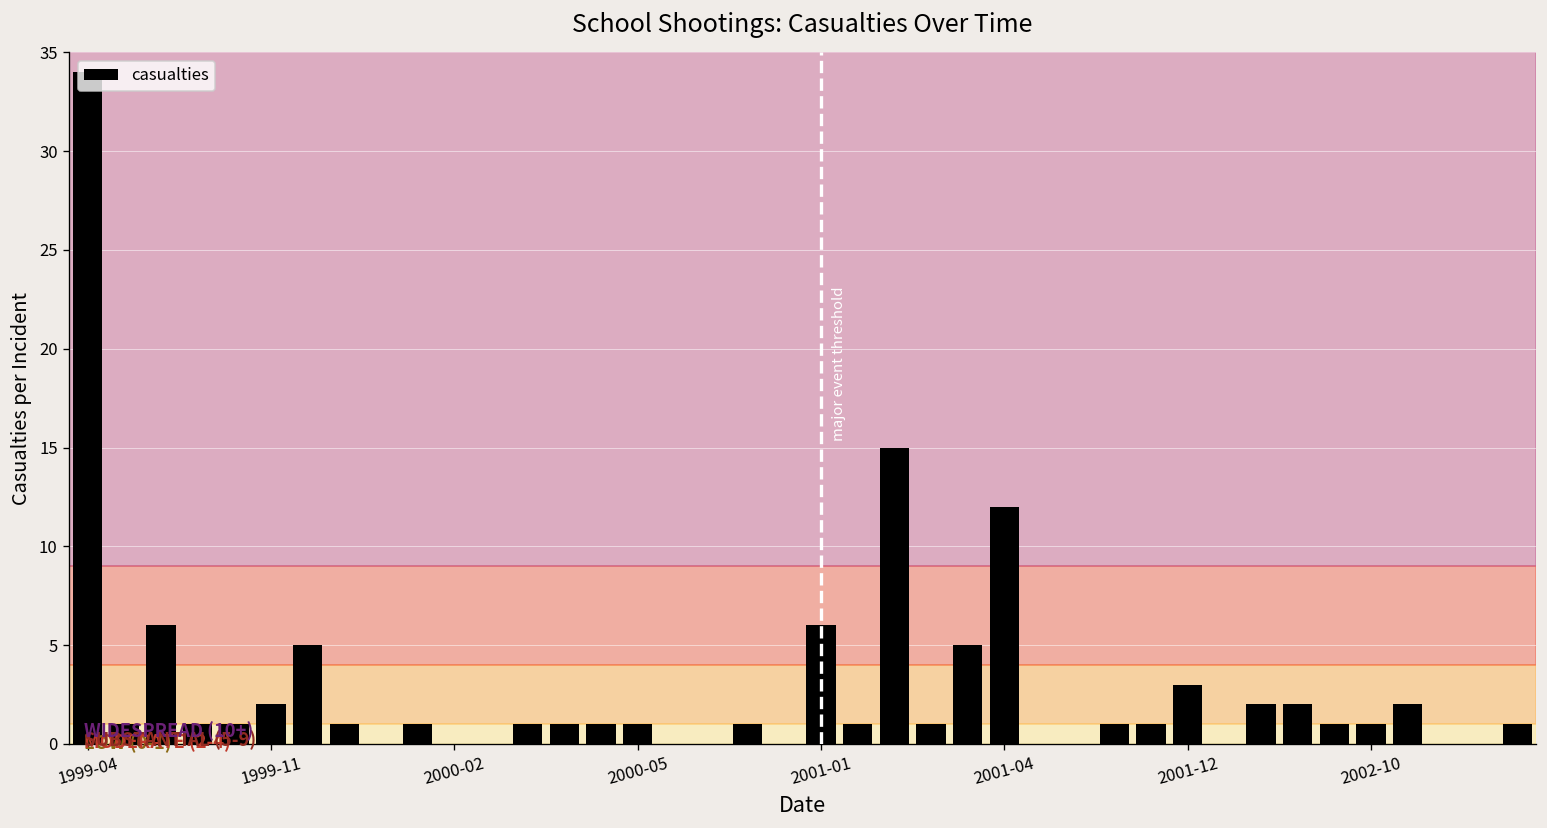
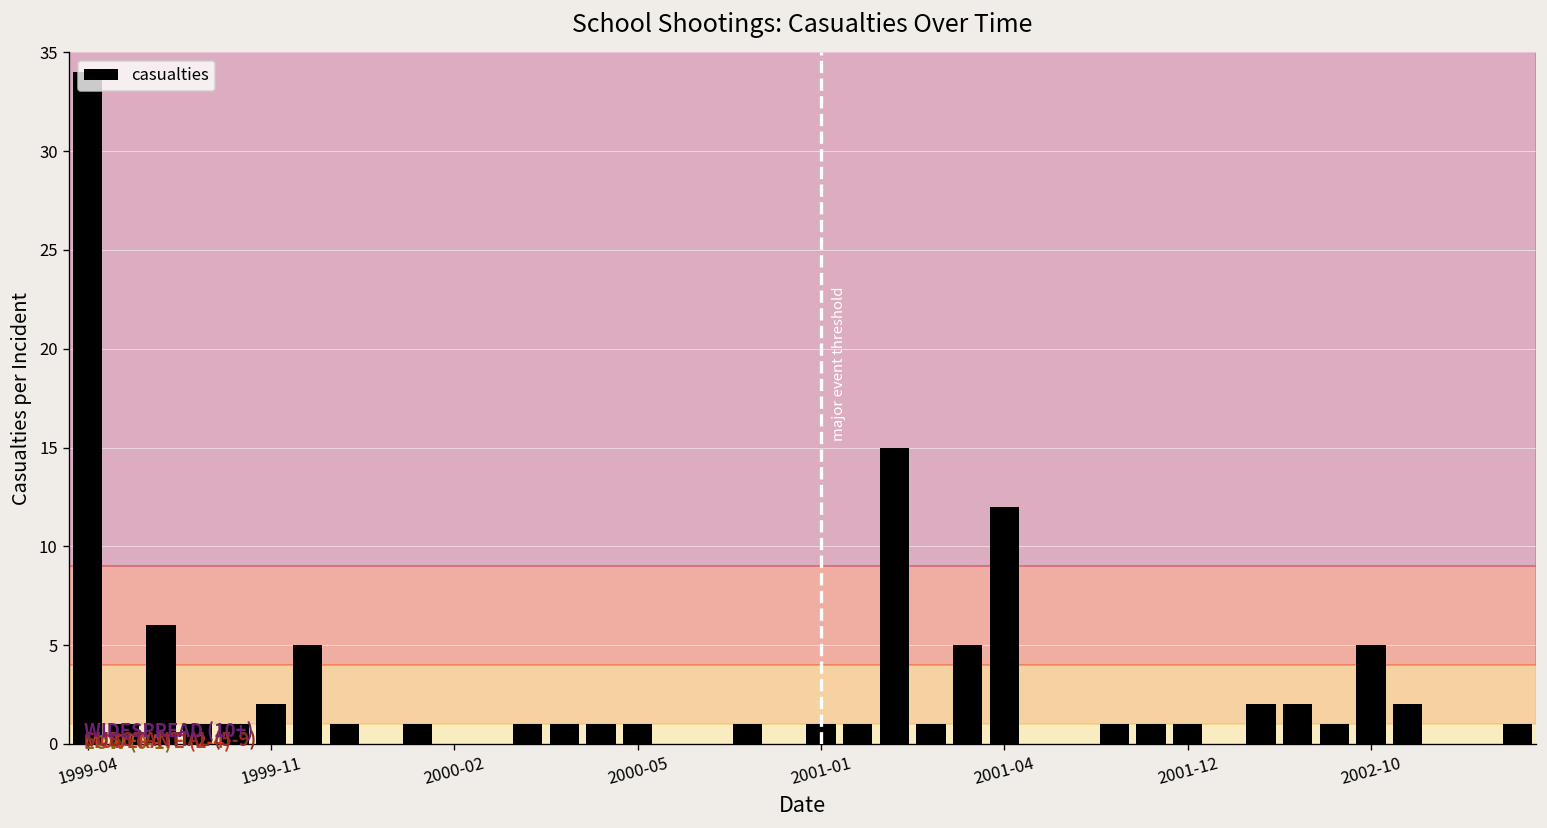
2001-01: 6 -> 1
2001-12: 3 -> 1
2002-10: 1 -> 5
